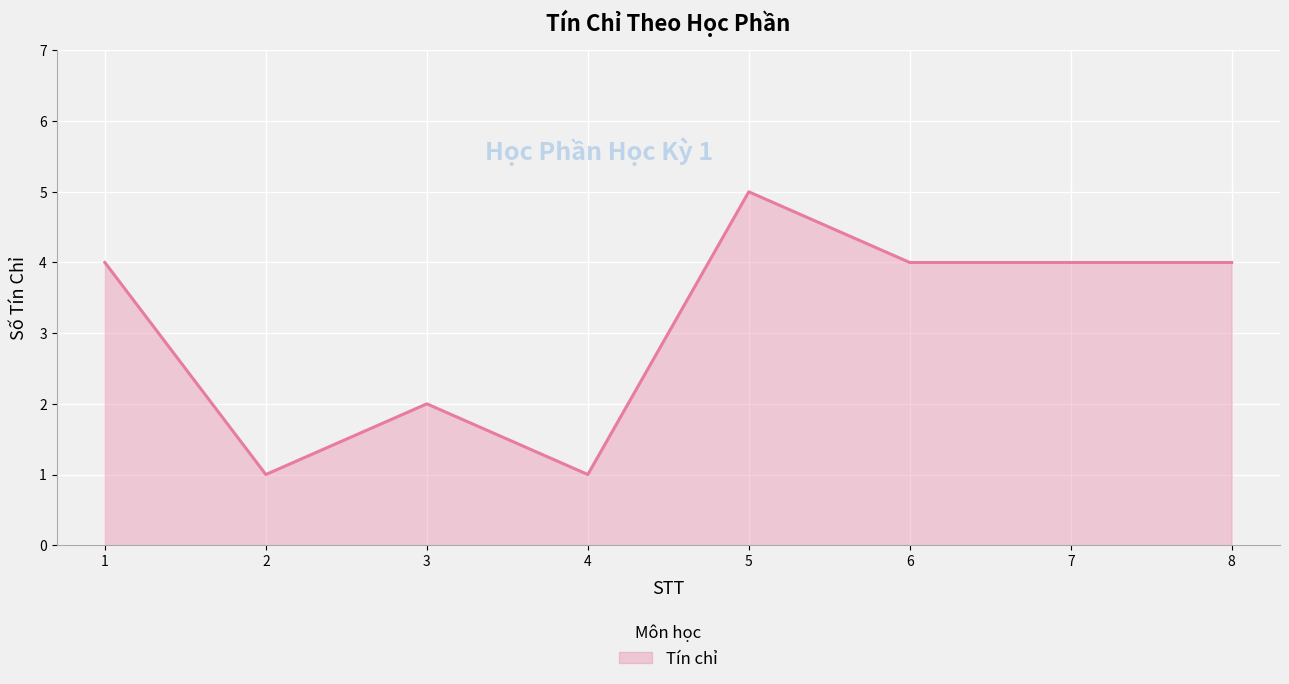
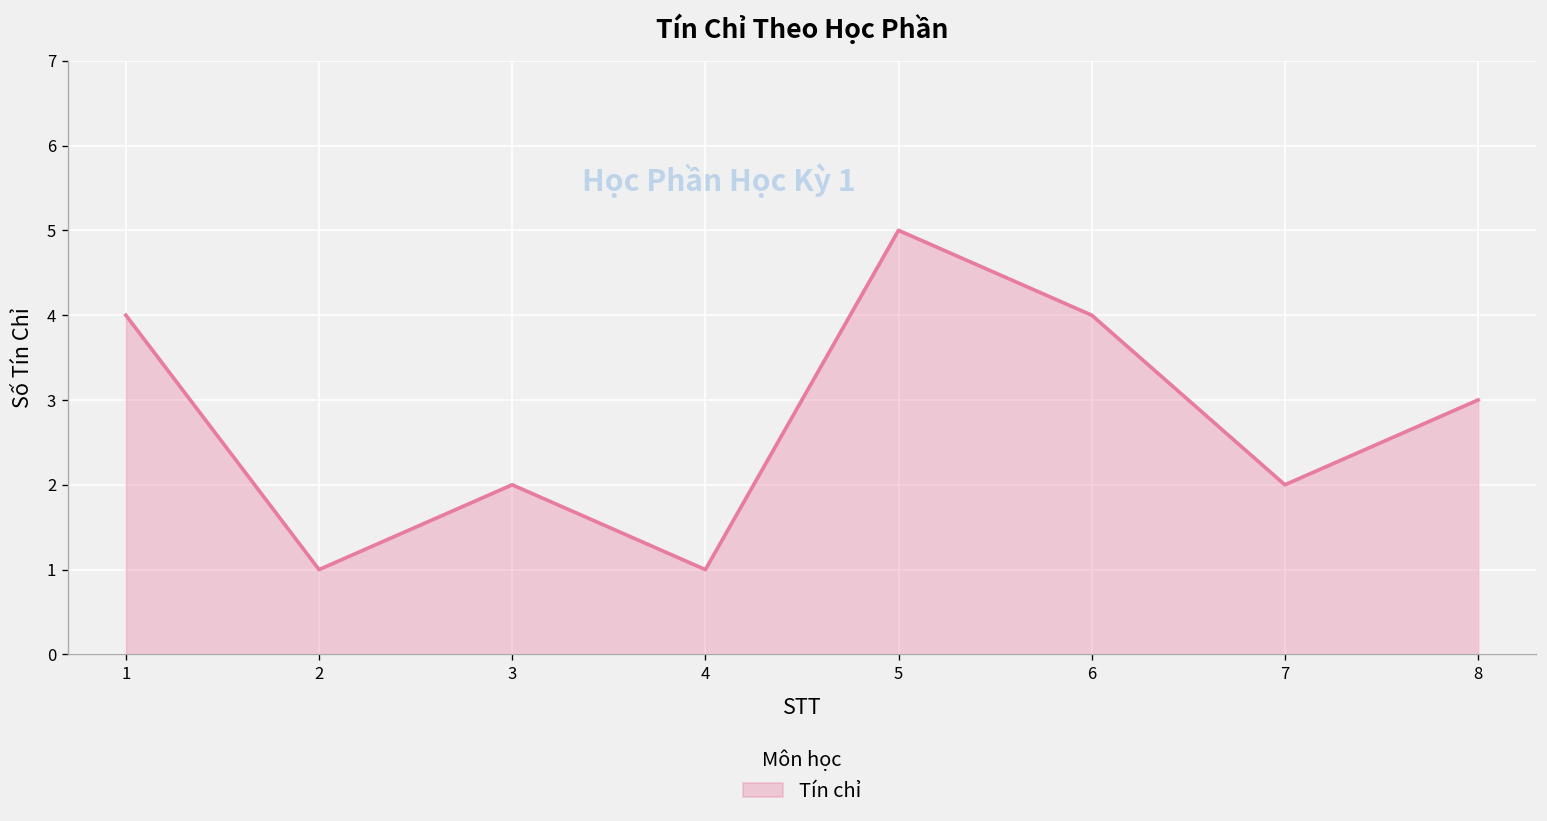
7: 4 -> 2
8: 4 -> 3
